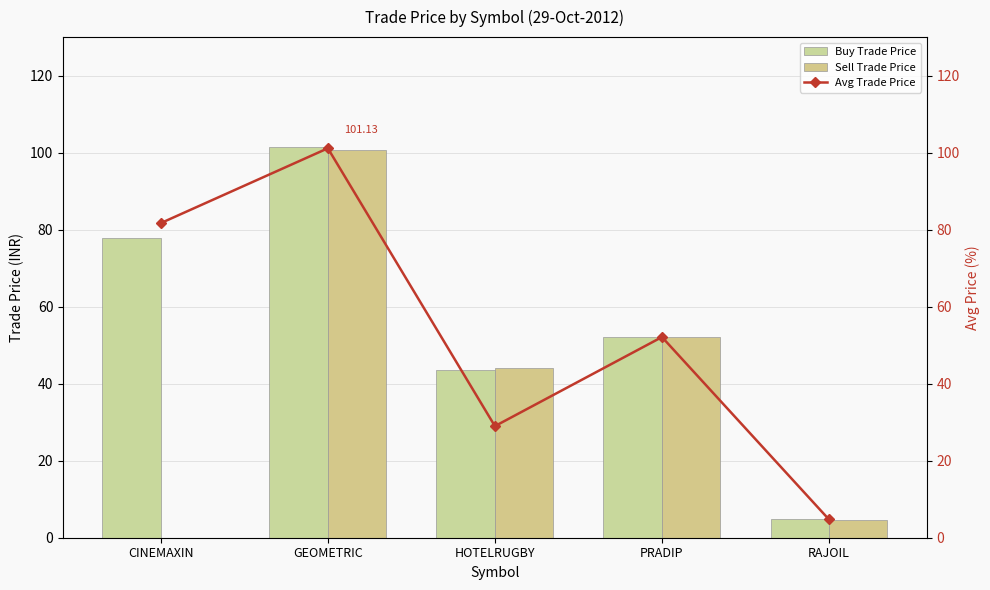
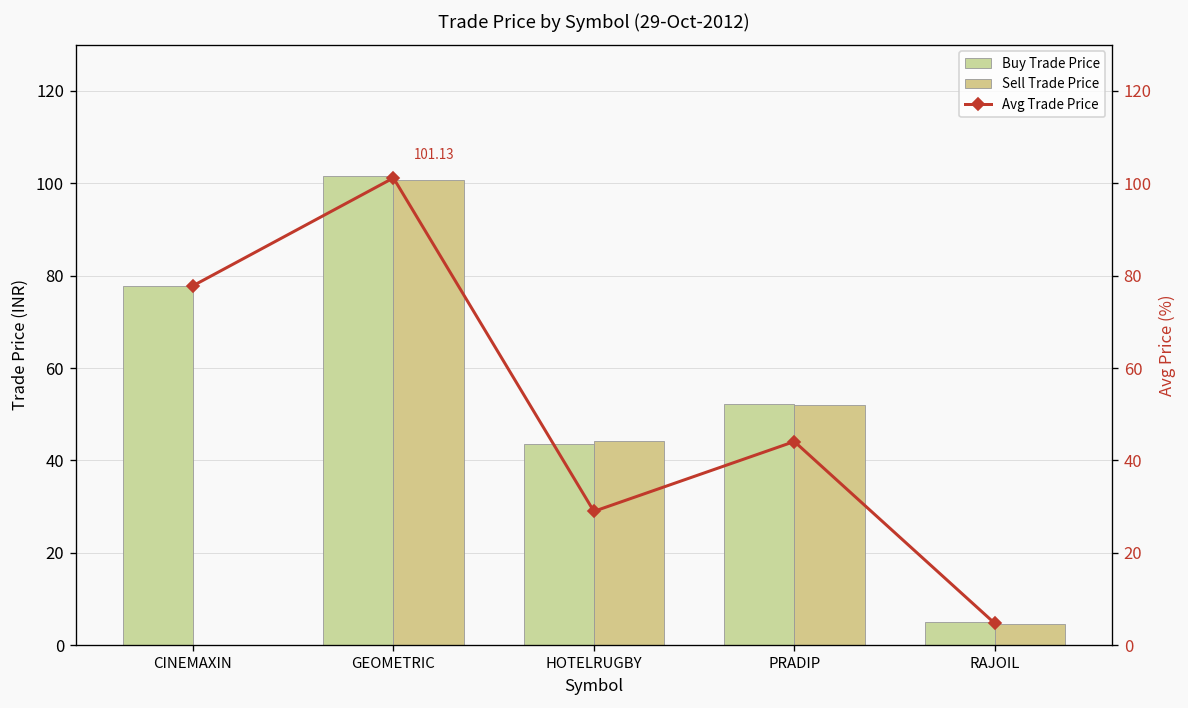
Avg Trade Price, CINEMAXIN: 82 -> 78
Avg Trade Price, PRADIP: 52 -> 44
